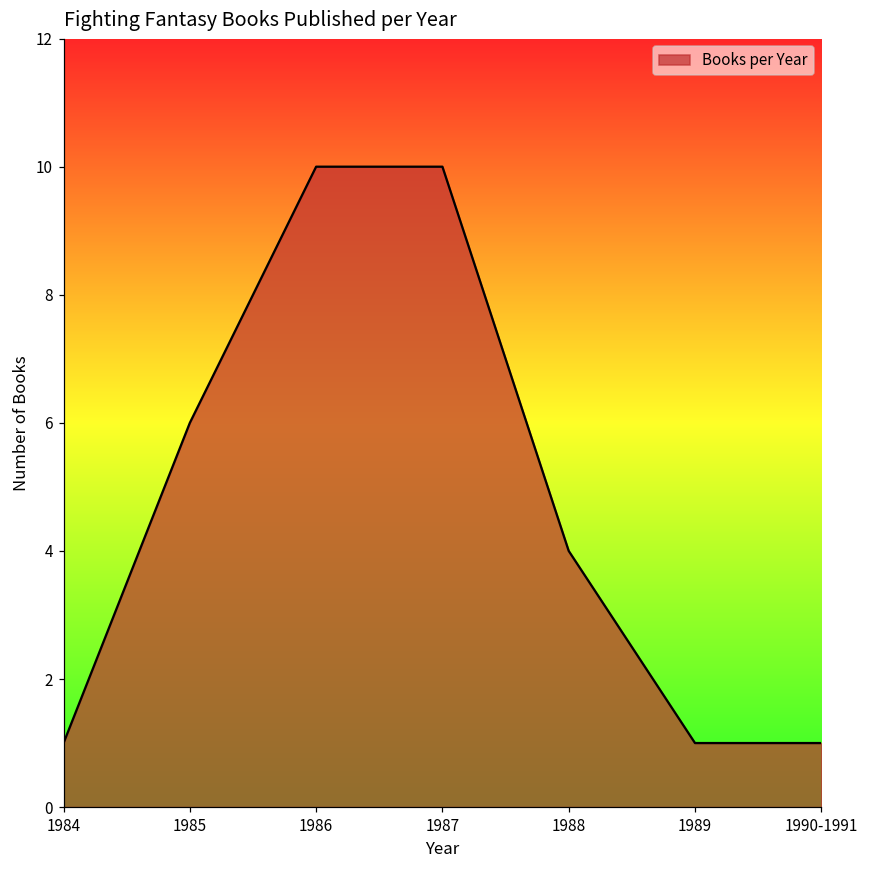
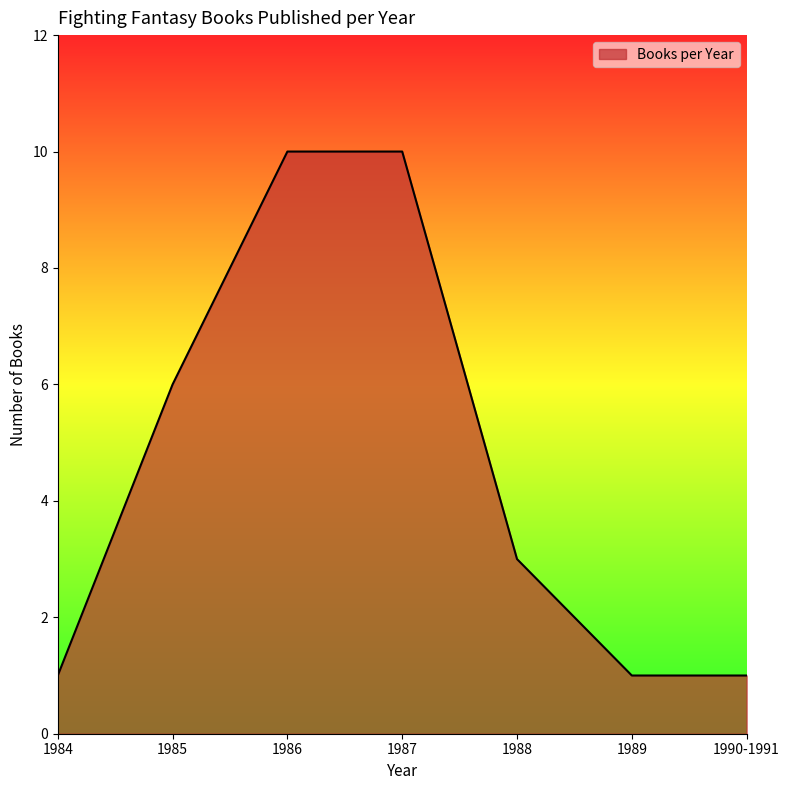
1988: 4 -> 3
